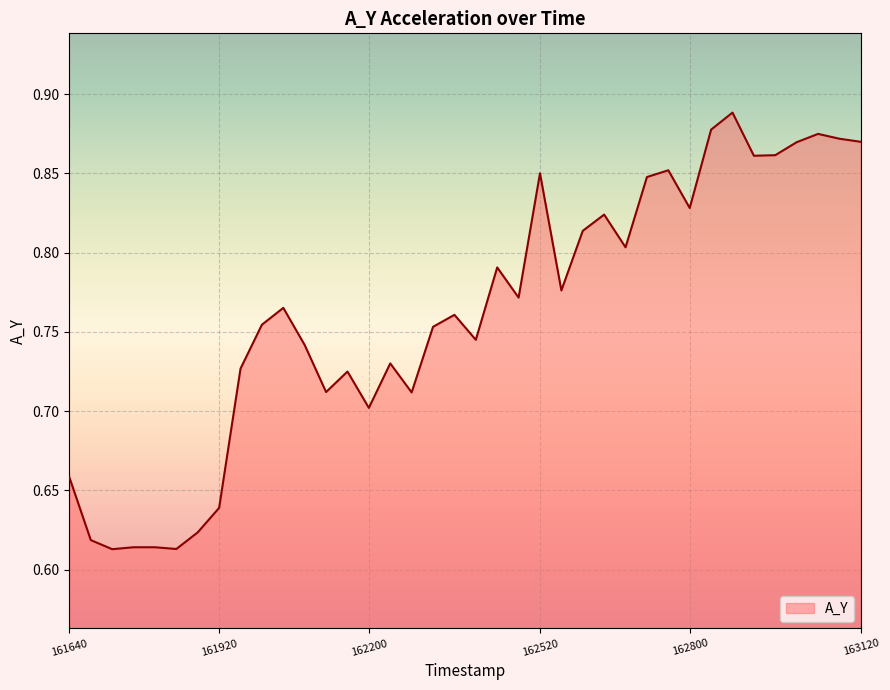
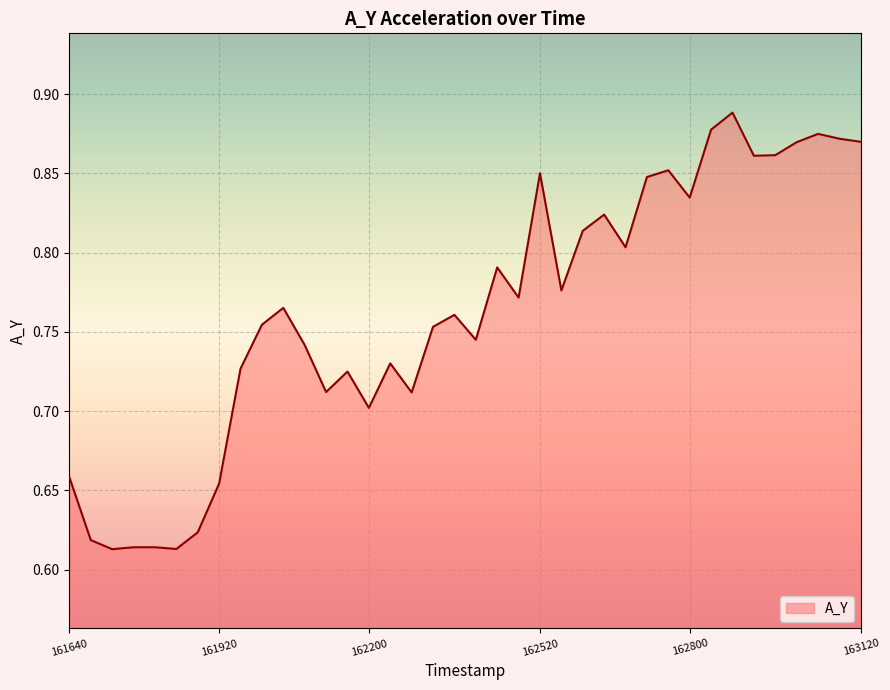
161920: 0.639 -> 0.654
162800: 0.828 -> 0.835
